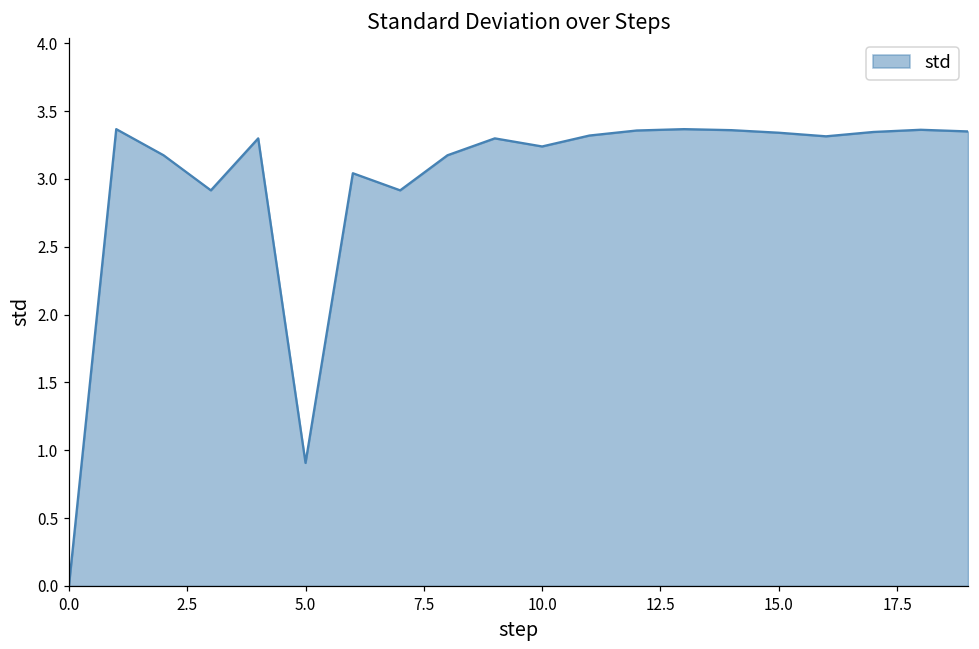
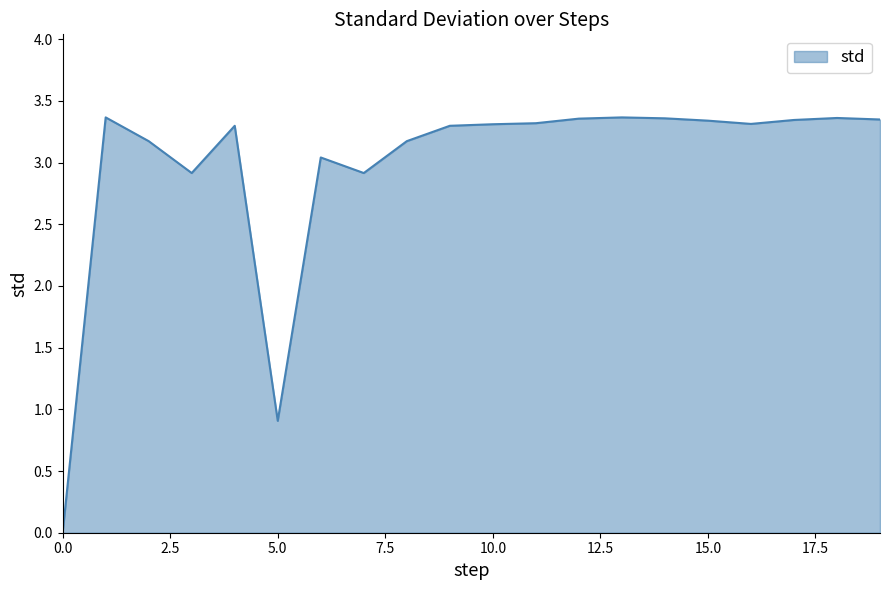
10.0: 3.24 -> 3.31
